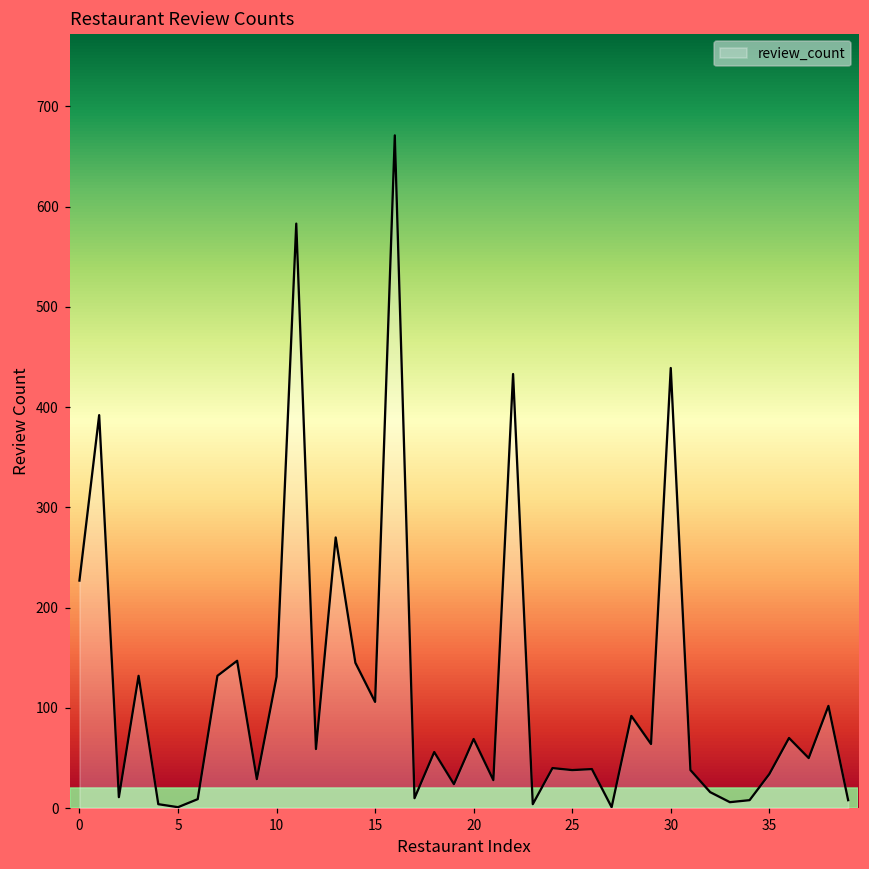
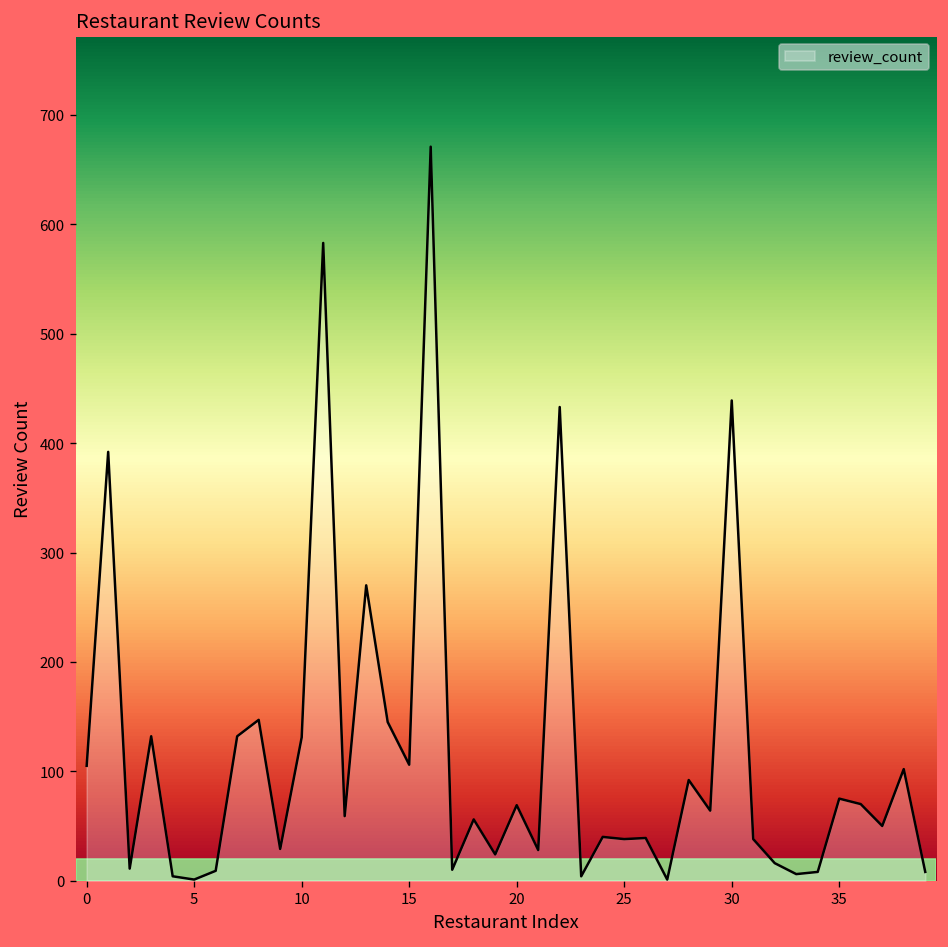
0: 230 -> 110
35: 30 -> 80
